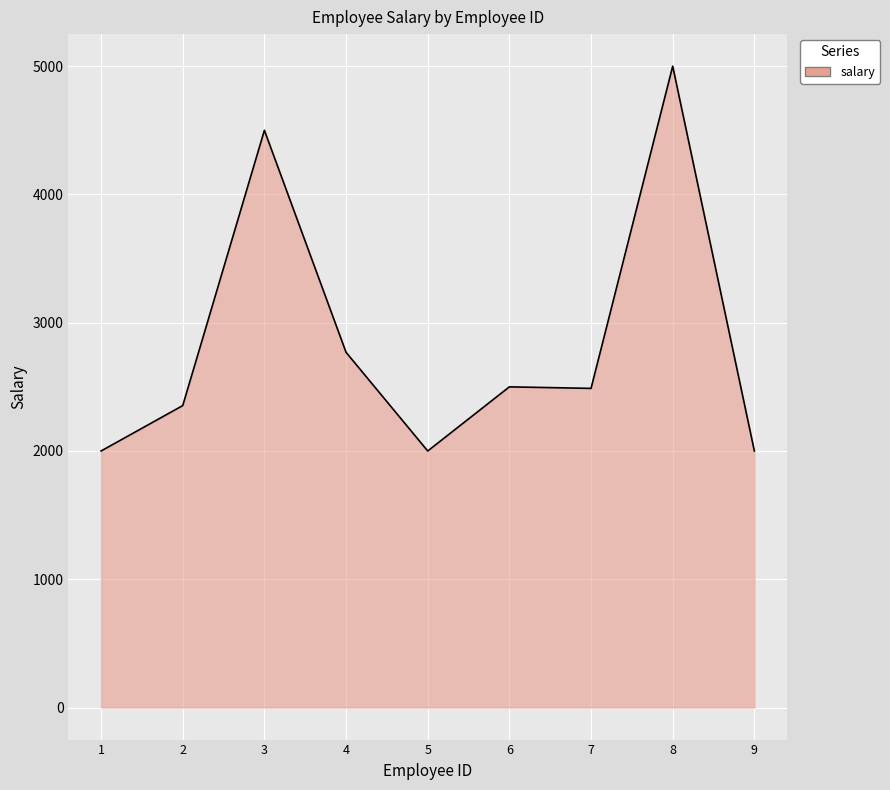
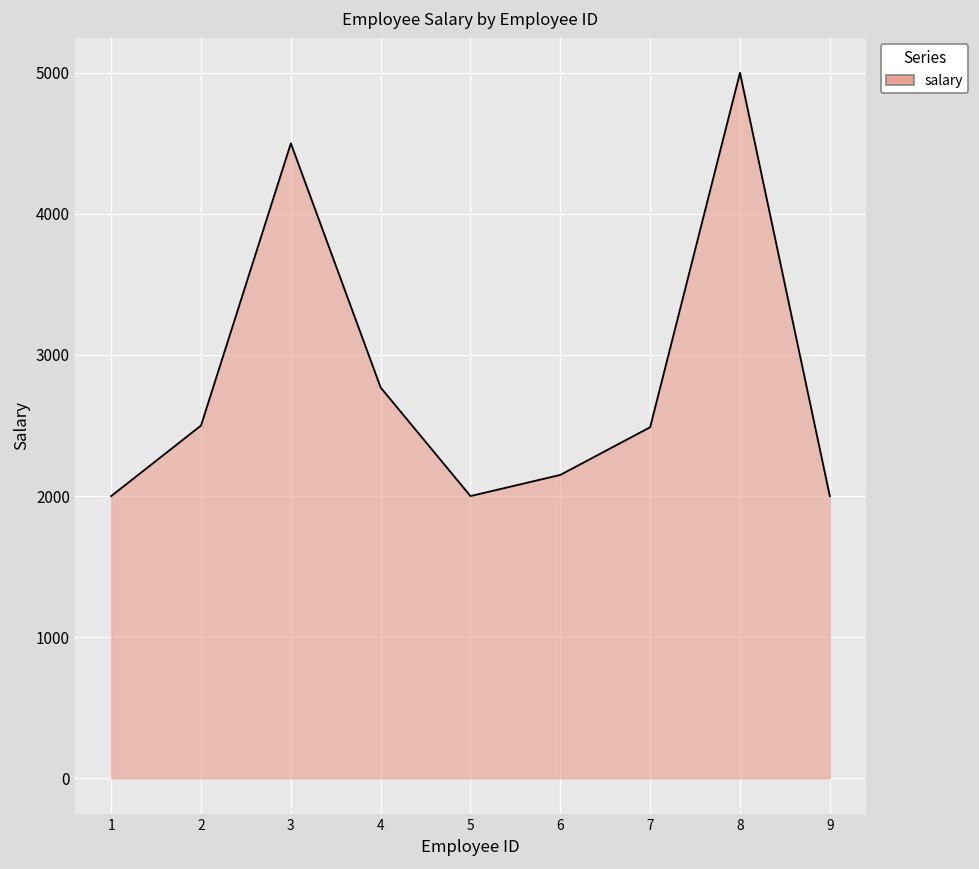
2: 2350 -> 2500
6: 2500 -> 2150
